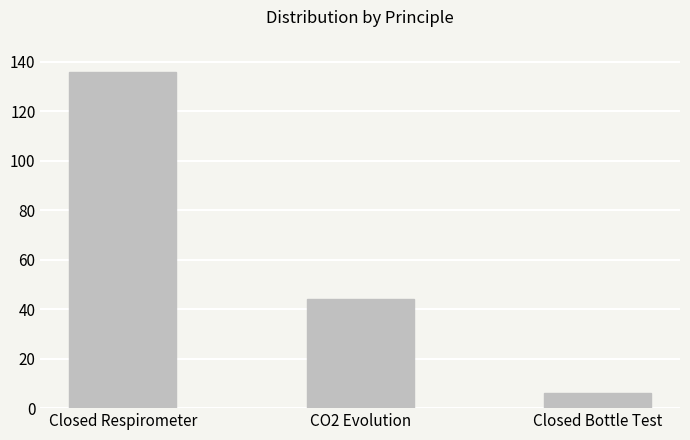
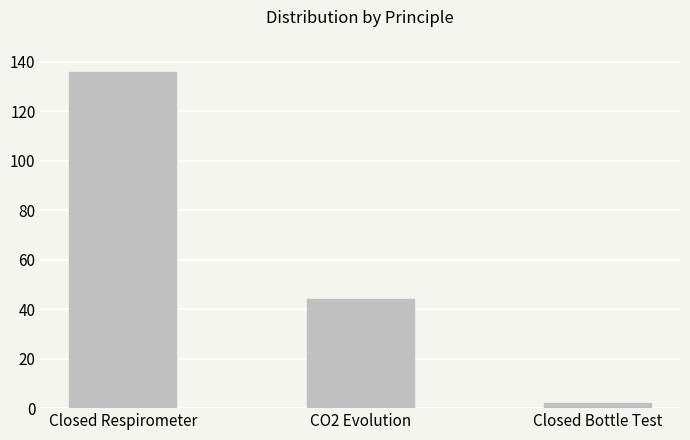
Closed Bottle Test: 6 -> 2
